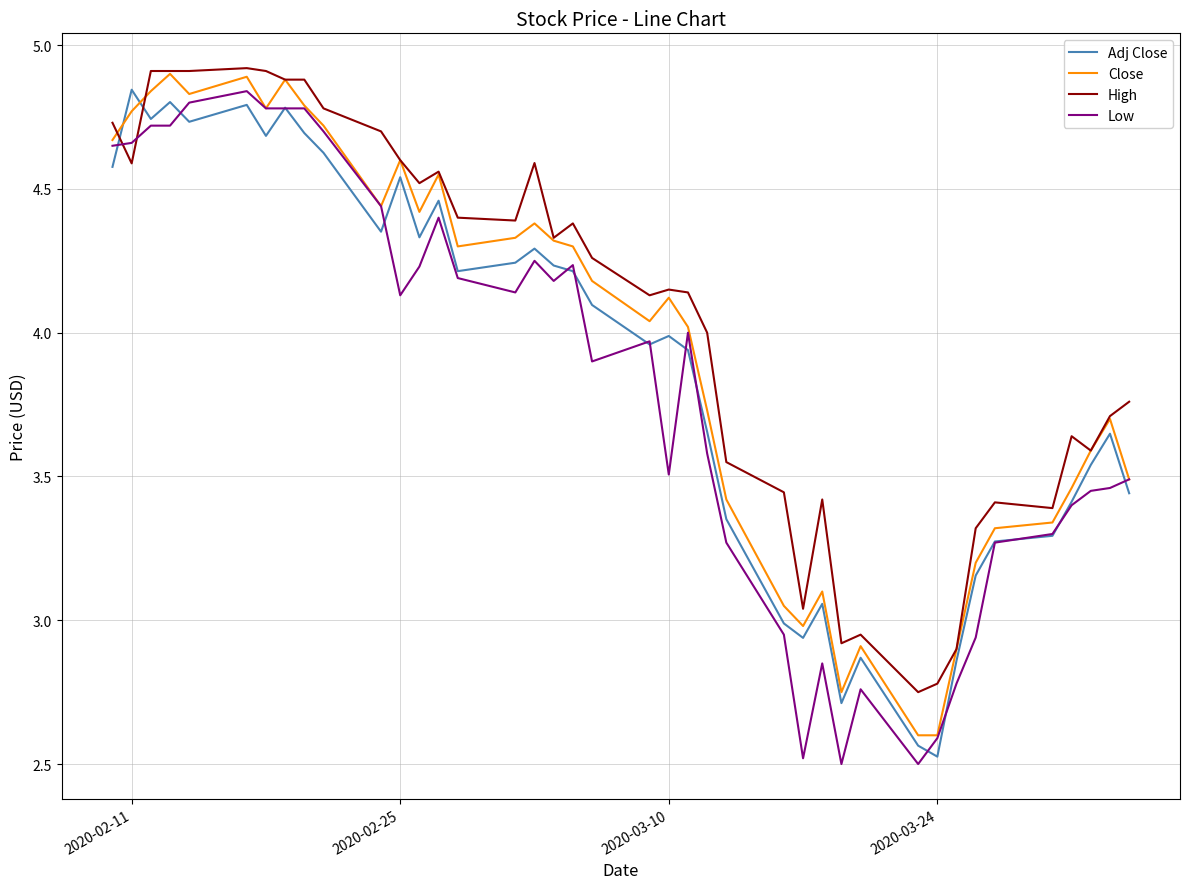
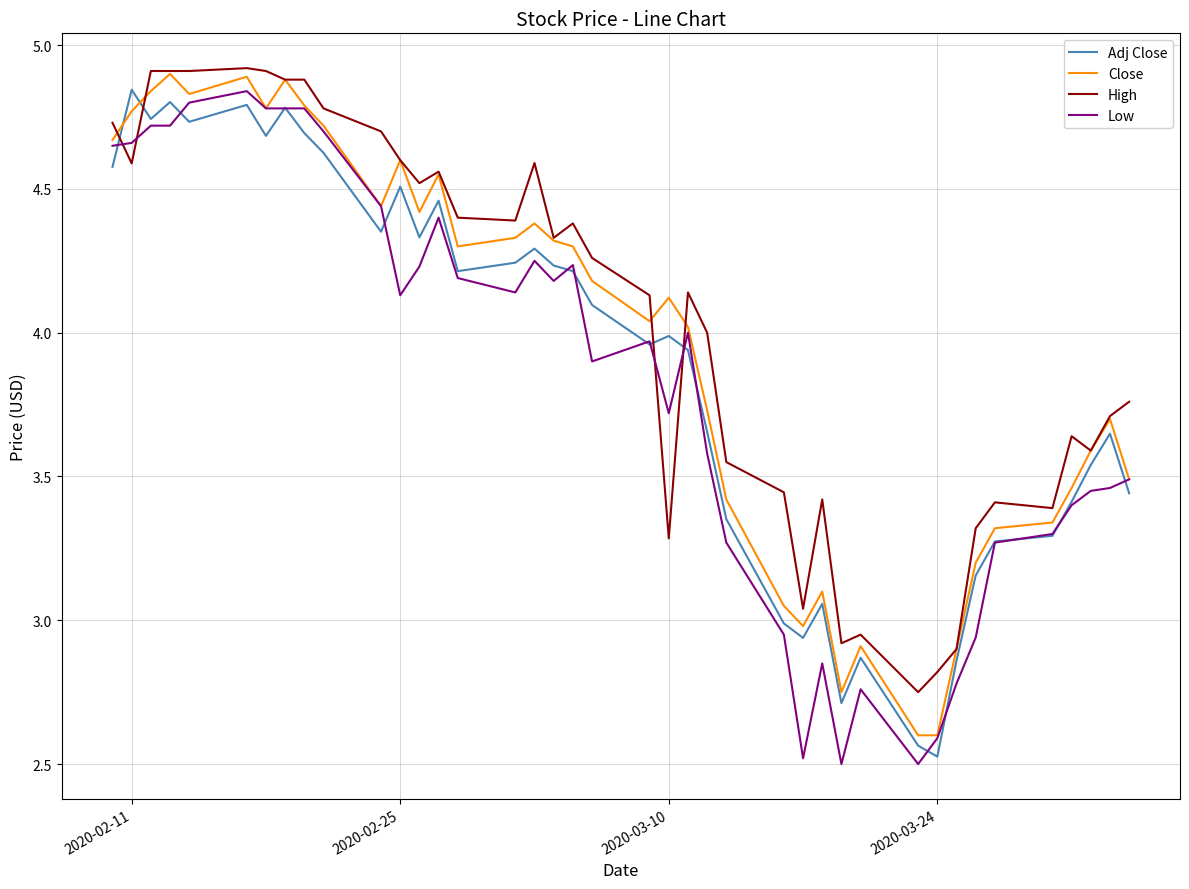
Adj Close, 2020-02-25: 4.54 -> 4.51
High, 2020-03-10: 4.15 -> 3.28
Low, 2020-03-10: 3.51 -> 3.72
High, 2020-03-24: 2.78 -> 2.82
